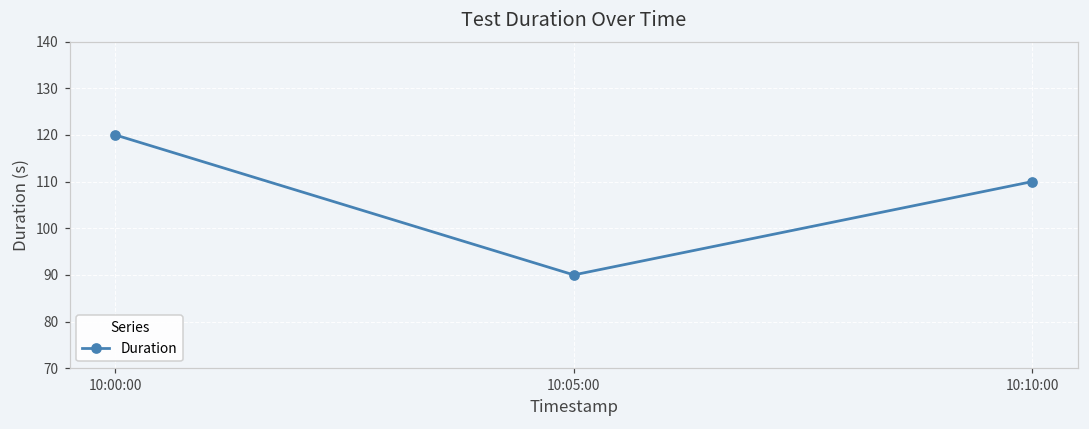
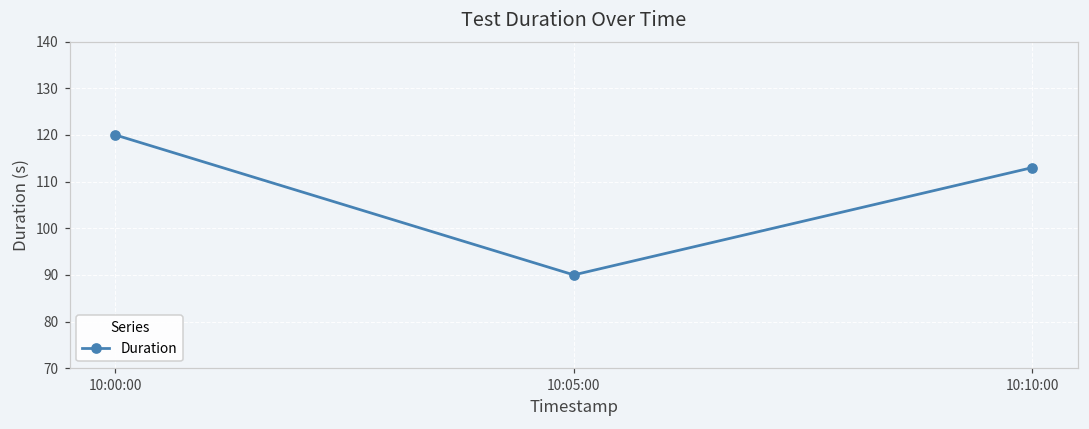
10:10:00: 110 -> 113
